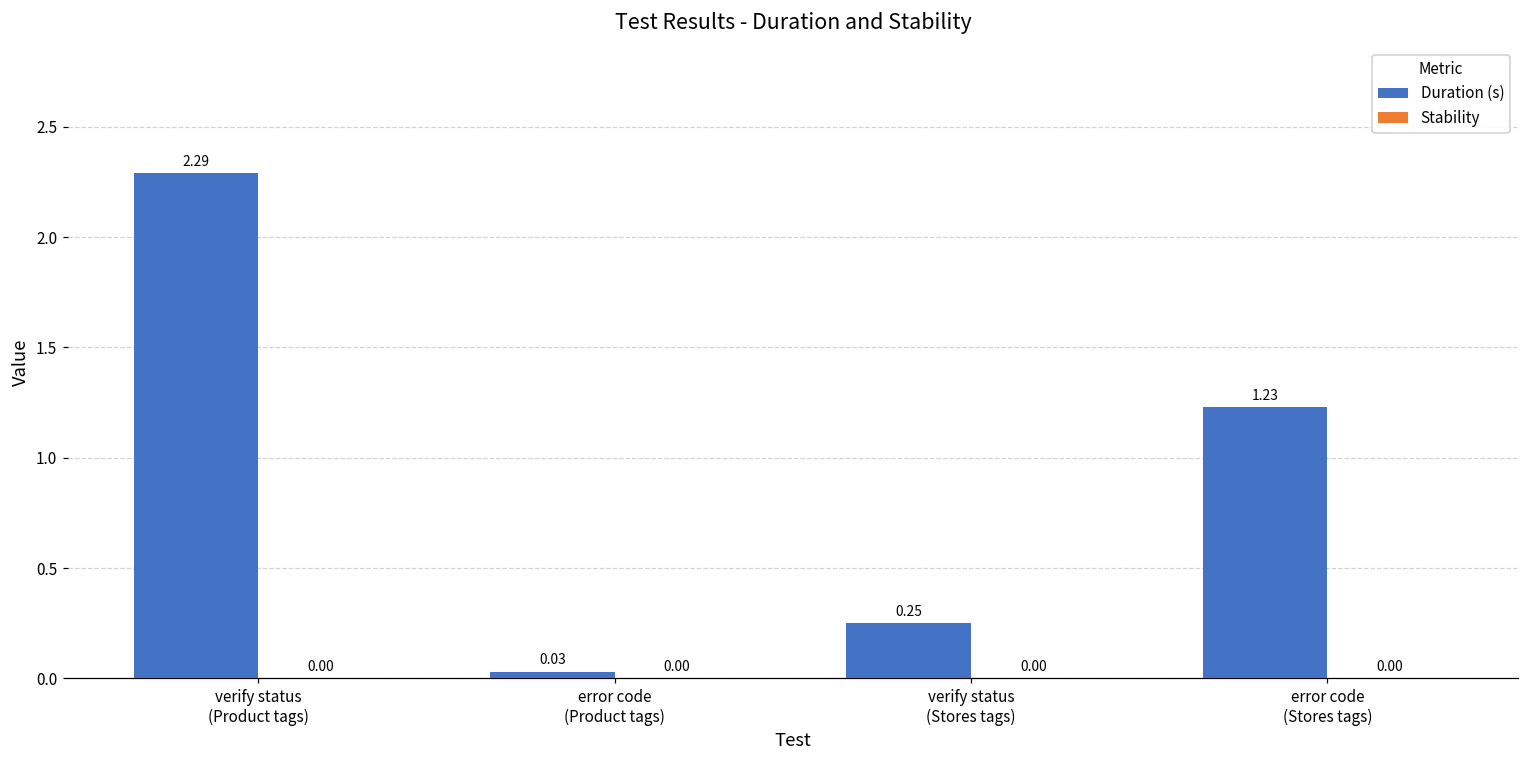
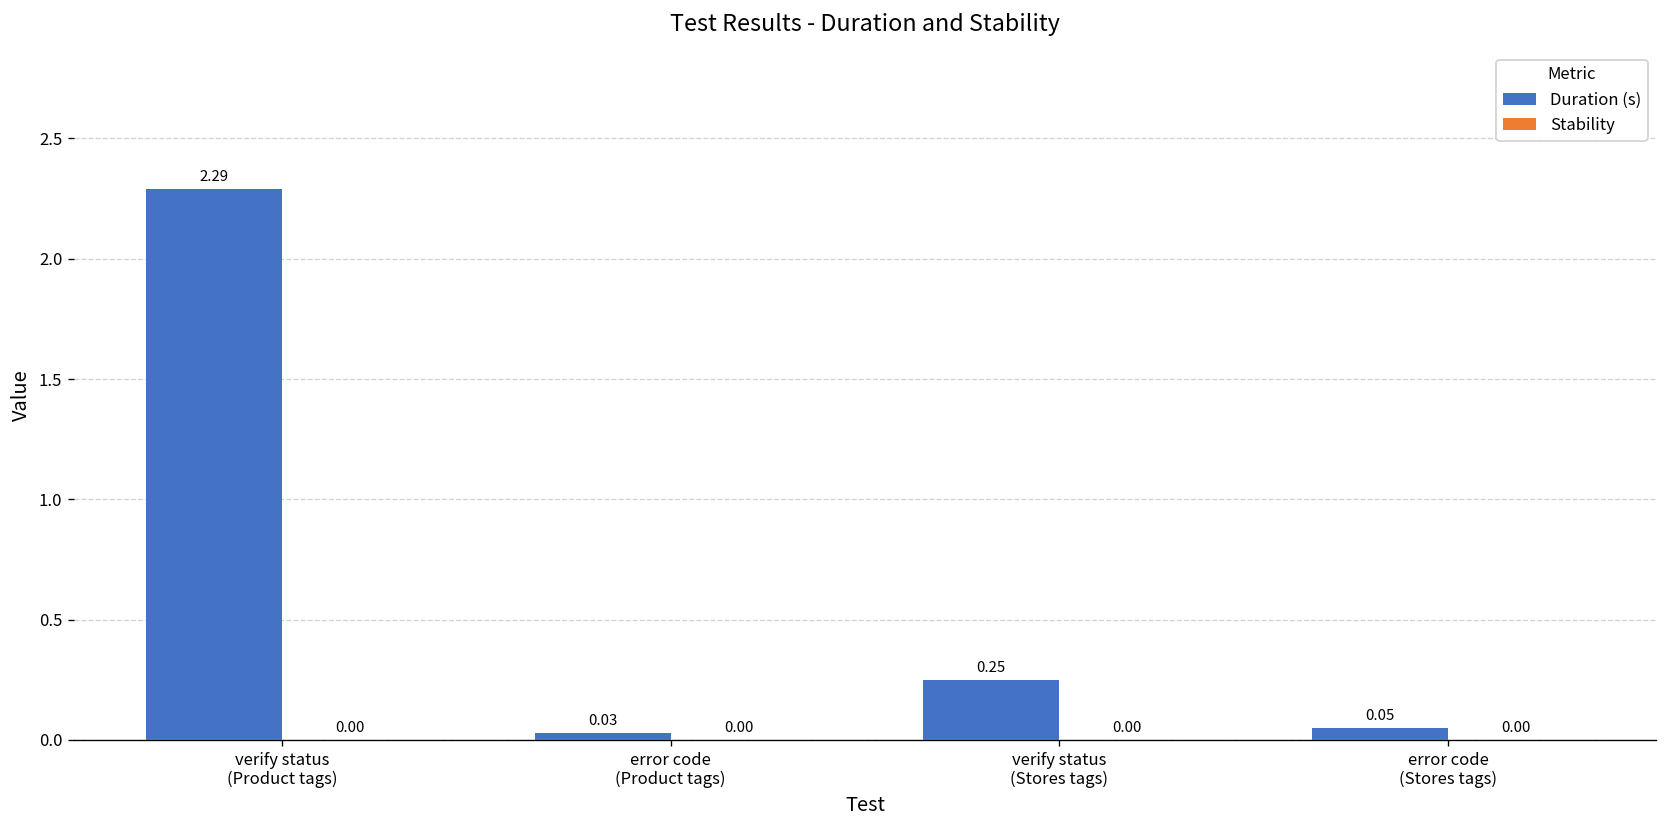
Duration (s), error code (Stores tags): 1.23 -> 0.05
